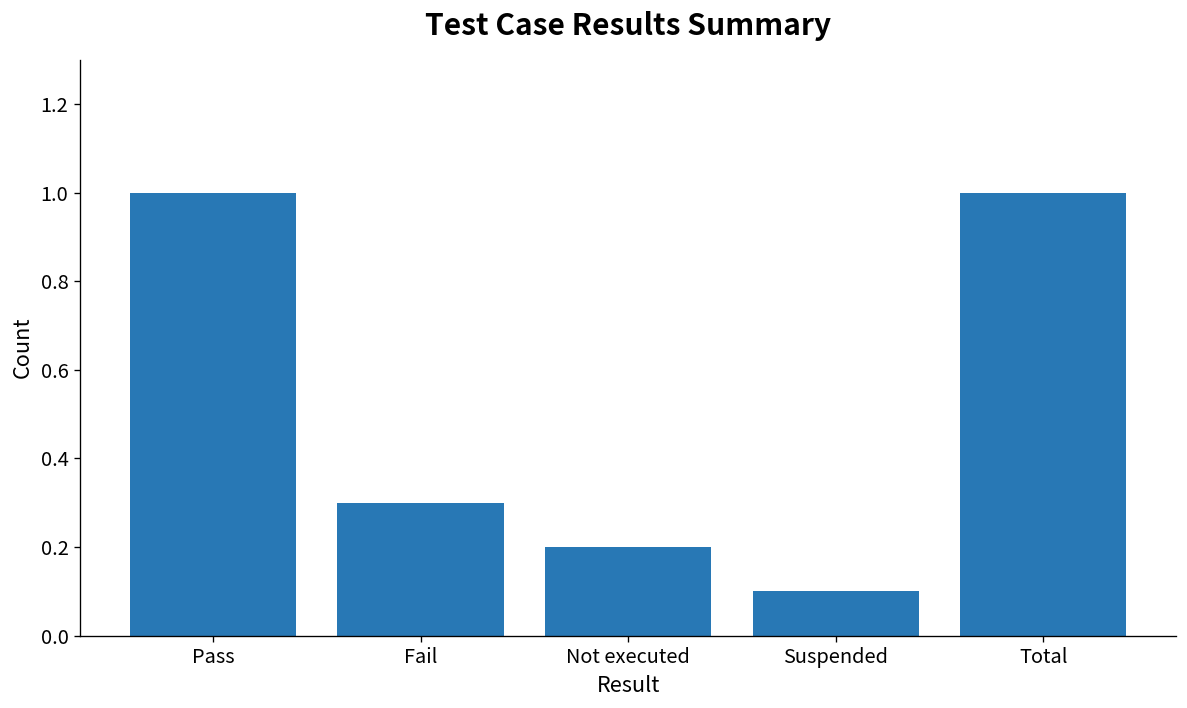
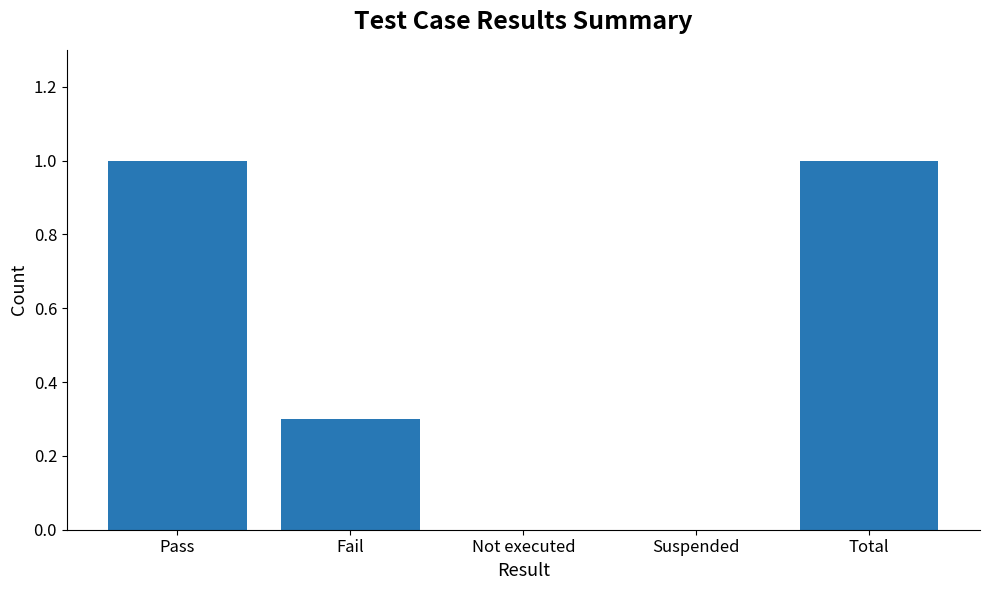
Not executed: 0.2 -> 0.0
Suspended: 0.1 -> 0.0
